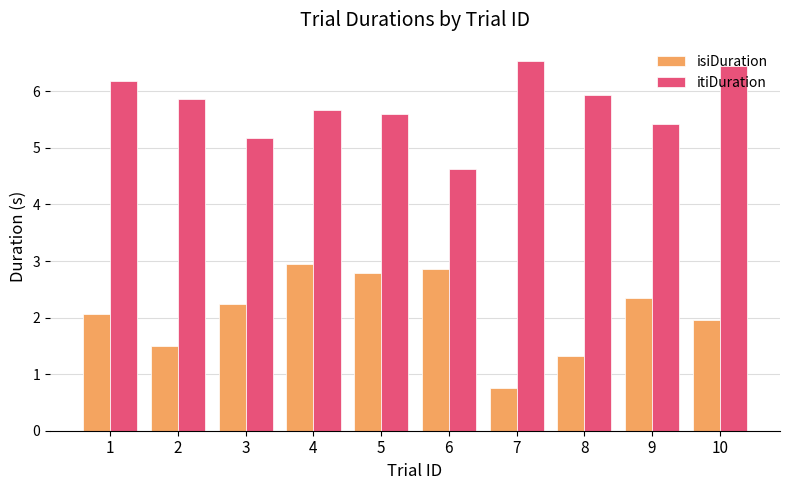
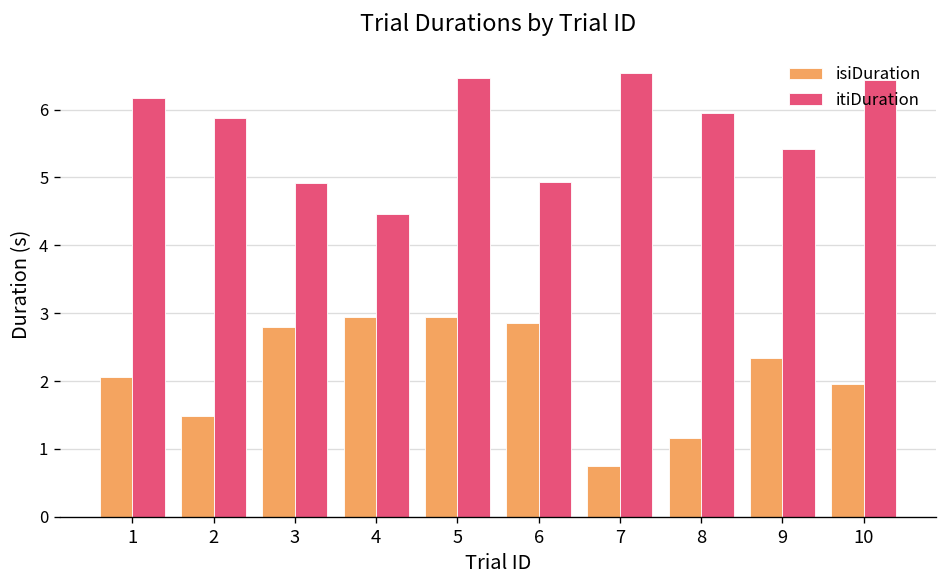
isiDuration, 3: 2.2 -> 2.8
itiDuration, 3: 5.2 -> 4.9
itiDuration, 4: 5.7 -> 4.5
isiDuration, 5: 2.8 -> 2.9
itiDuration, 5: 5.6 -> 6.5
itiDuration, 6: 4.6 -> 4.9
isiDuration, 8: 1.3 -> 1.2
